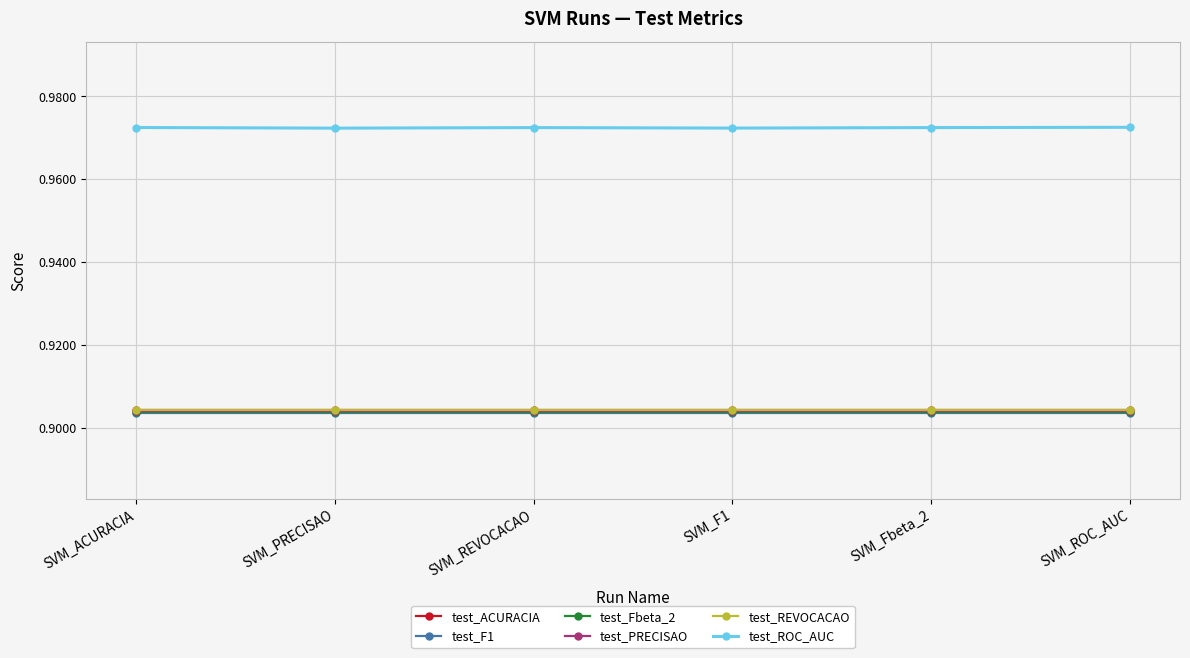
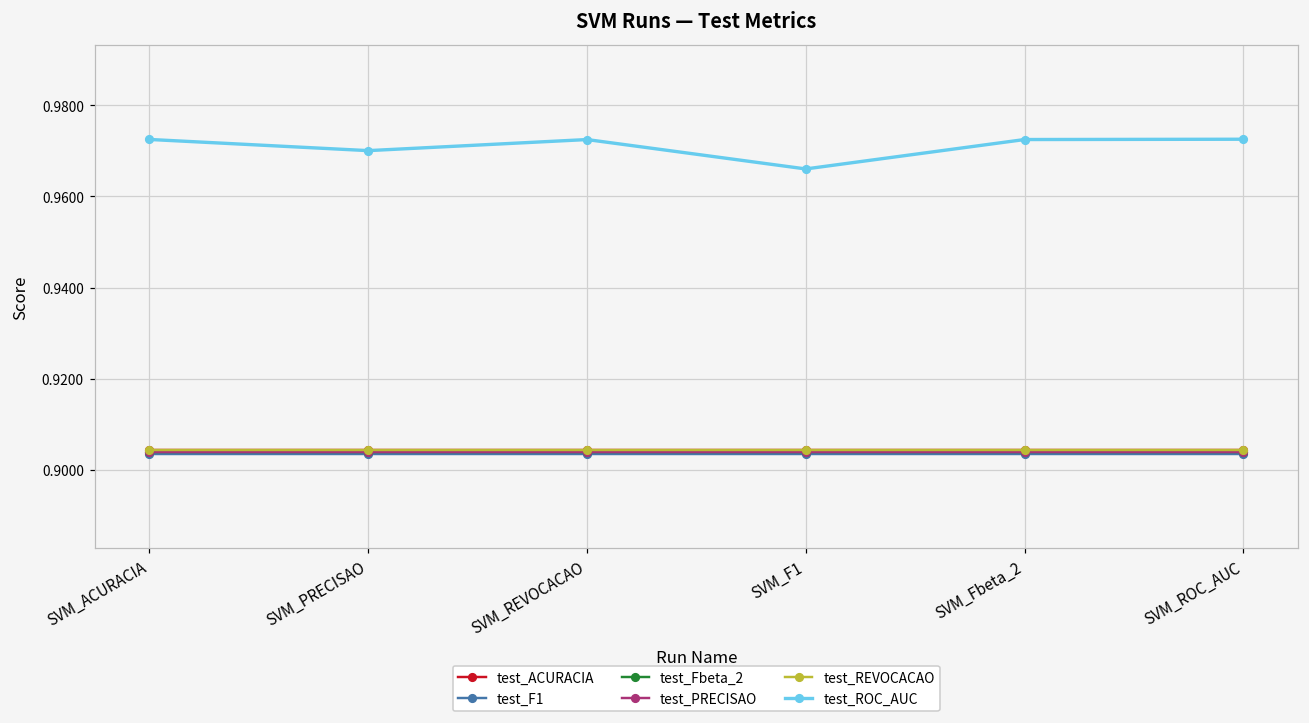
test_ROC_AUC, SVM_PRECISAO: 0.972 -> 0.970
test_ROC_AUC, SVM_F1: 0.972 -> 0.966
